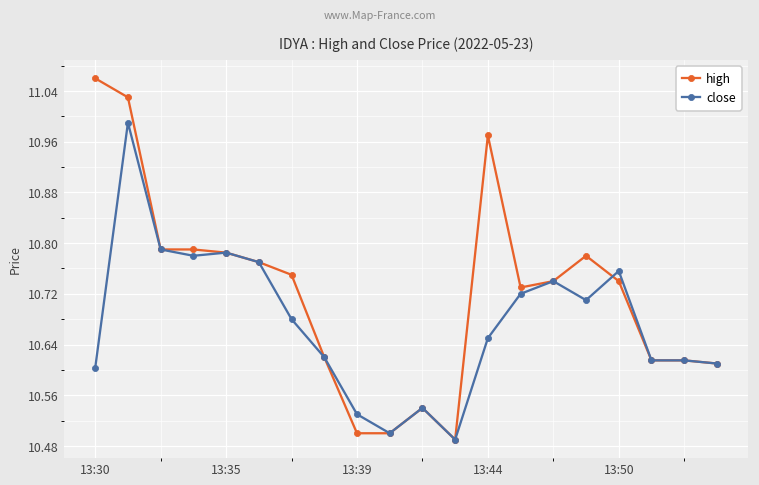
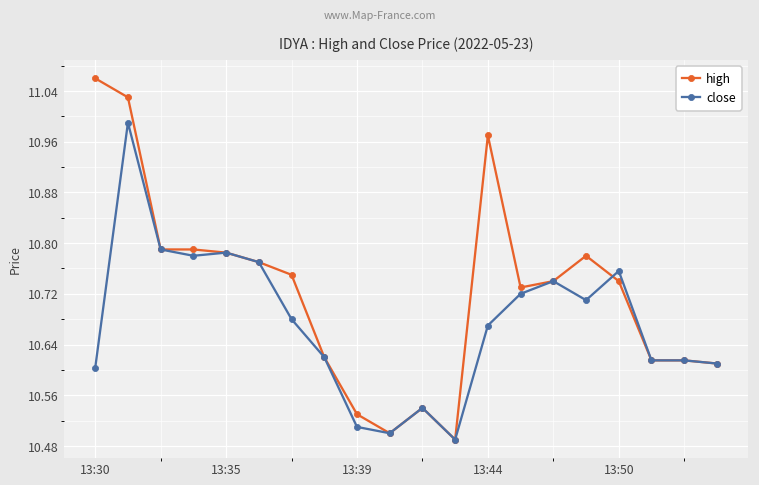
high, 13:39: 10.50 -> 10.53
close, 13:39: 10.53 -> 10.51
close, 13:44: 10.65 -> 10.67
